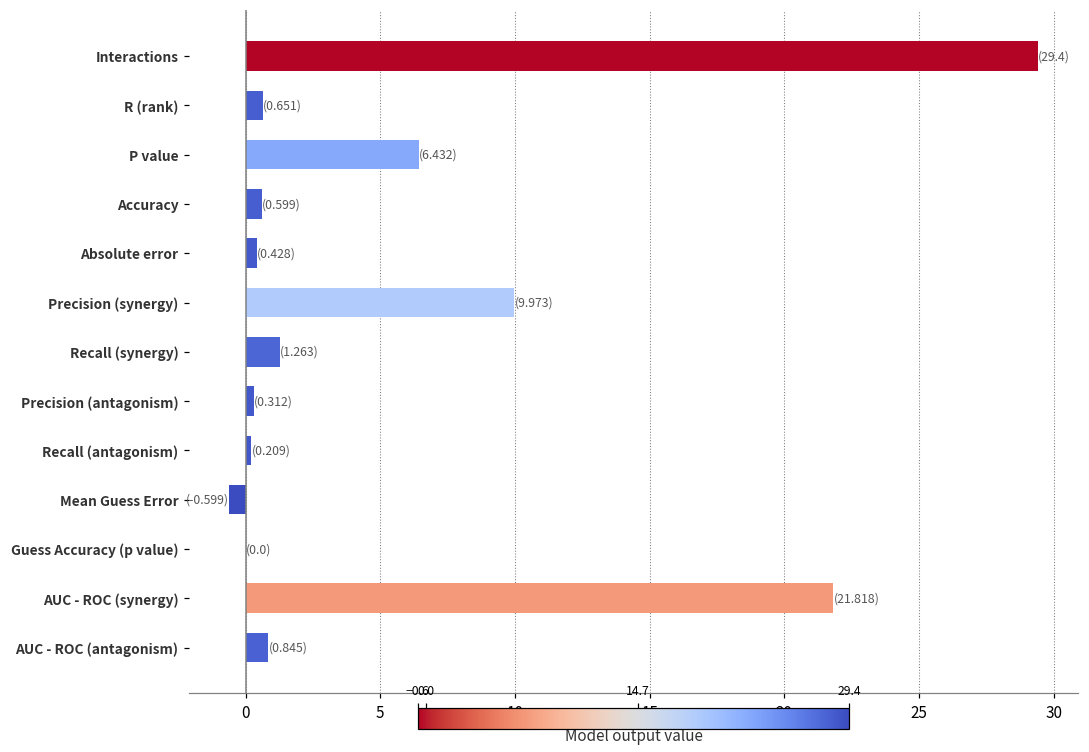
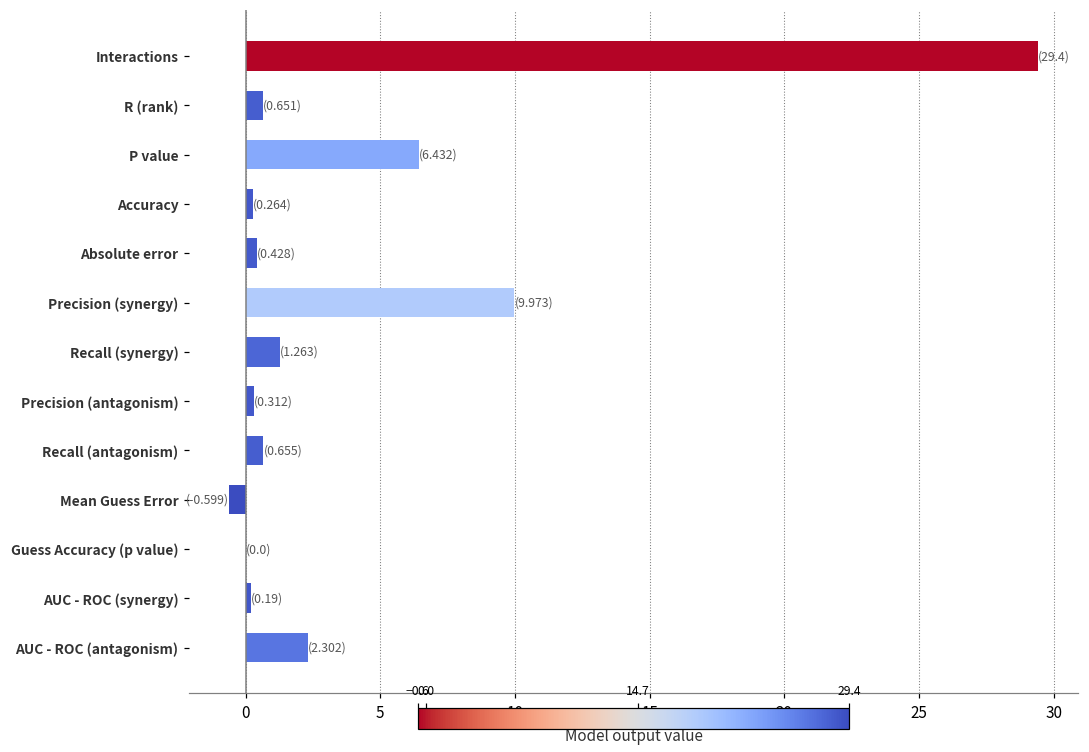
Accuracy: (0.599) -> (0.264)
Recall (antagonism): (0.209) -> (0.655)
AUC - ROC (synergy): (21.818) -> (0.19)
AUC - ROC (antagonism): (0.845) -> (2.302)
